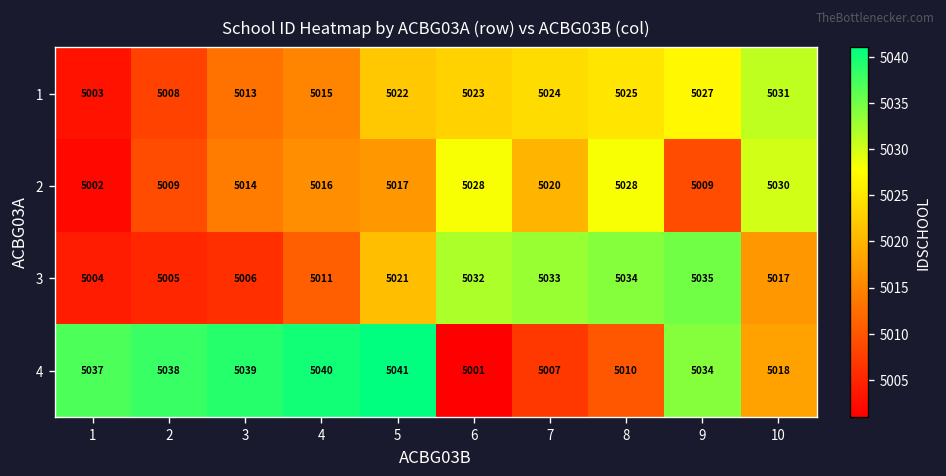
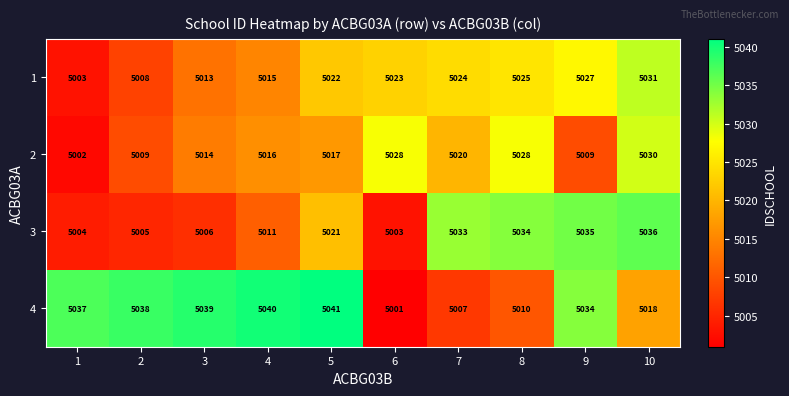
3, 6: 5032 -> 5003
3, 10: 5017 -> 5036
